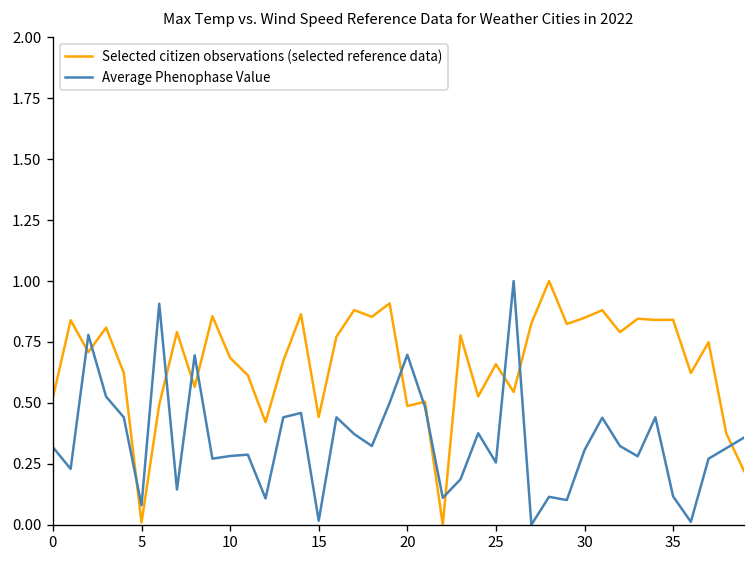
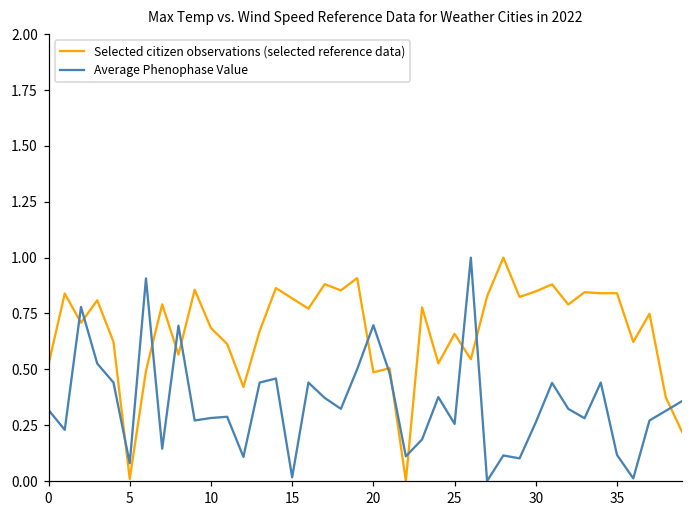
Selected citizen observations (selected reference data), 15: 0.44 -> 0.82
Average Phenophase Value, 30: 0.31 -> 0.26
